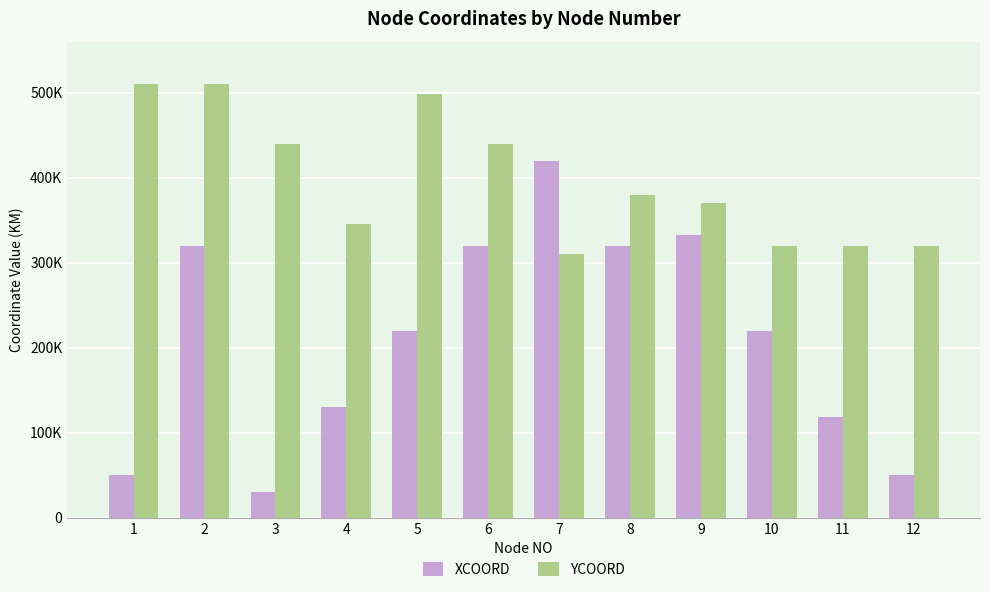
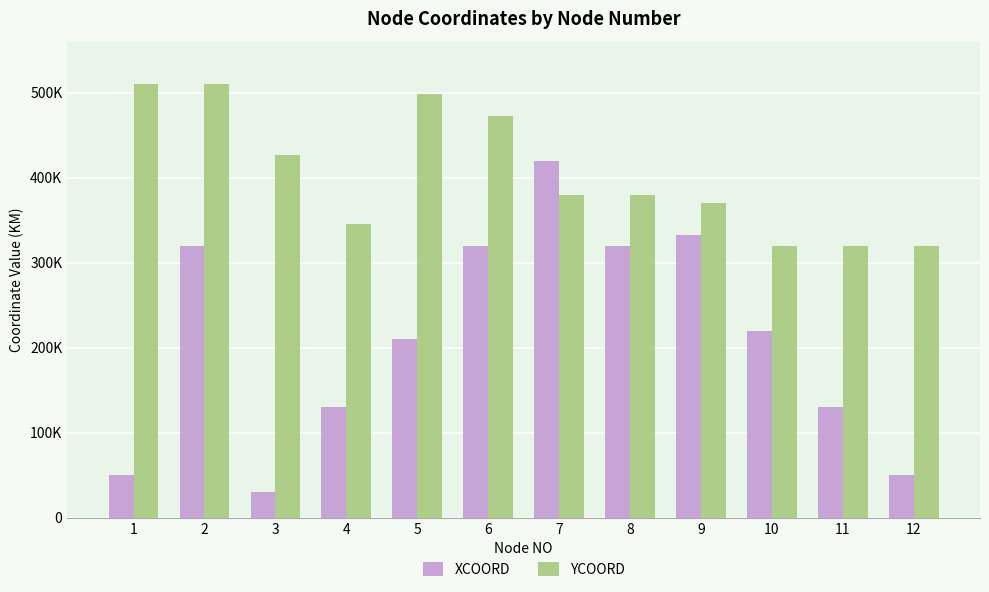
YCOORD, 3: 440000 -> 430000
XCOORD, 5: 220000 -> 210000
YCOORD, 6: 440000 -> 470000
YCOORD, 7: 310000 -> 380000
XCOORD, 11: 120000 -> 130000
